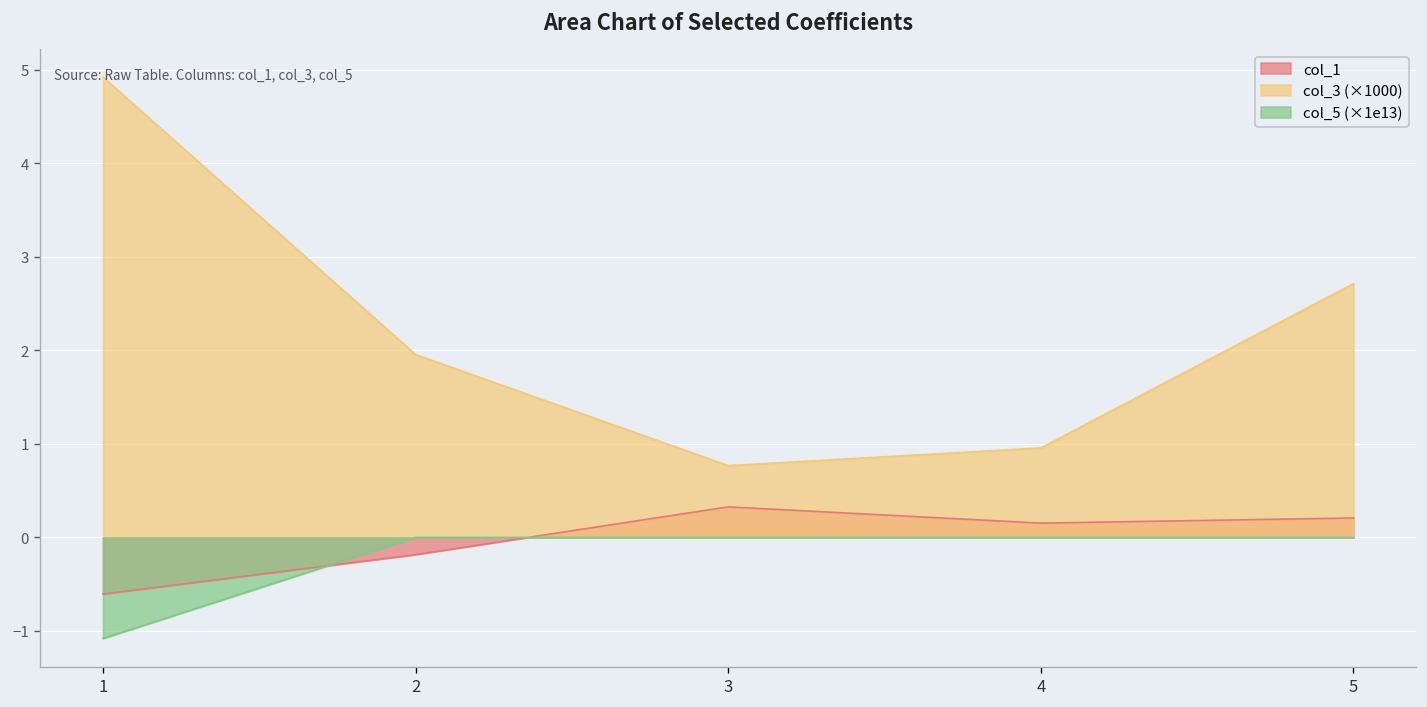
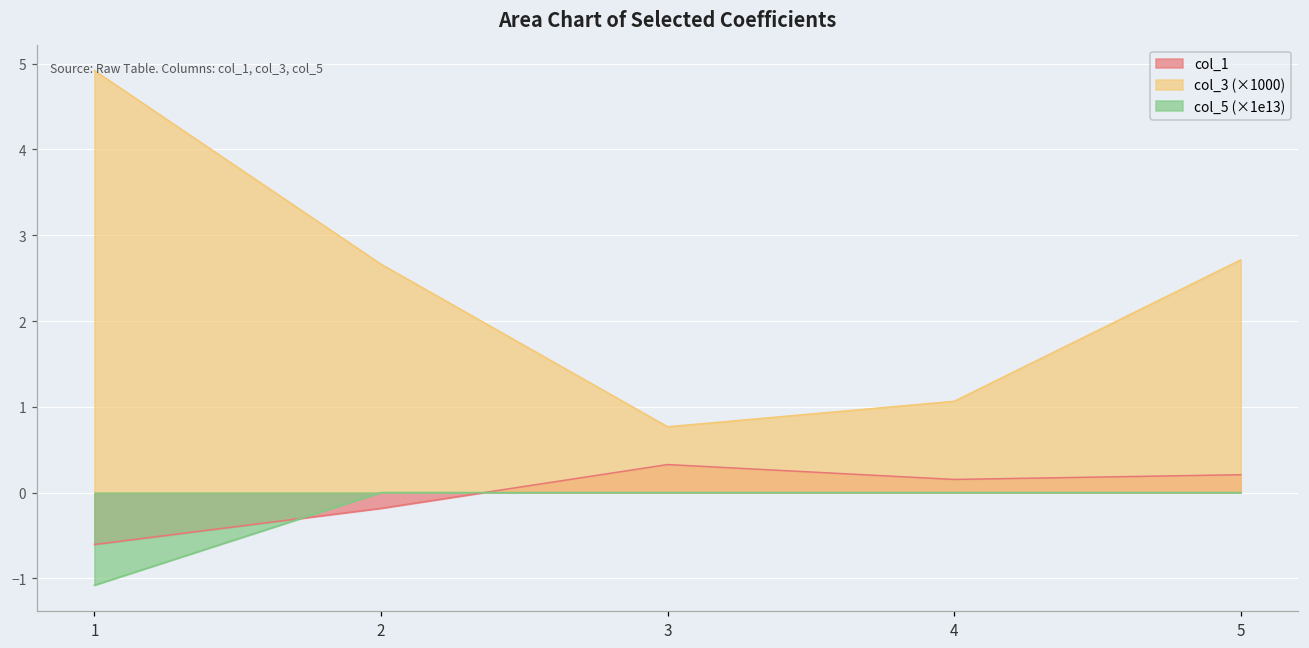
col_3 (×1000), 2: 2.0 -> 2.7
col_3 (×1000), 4: 1.0 -> 1.1
